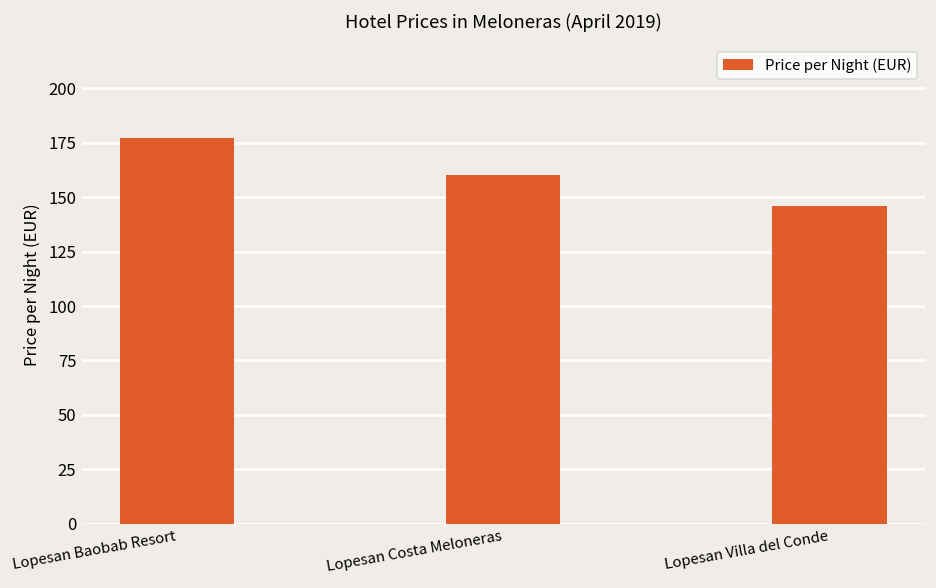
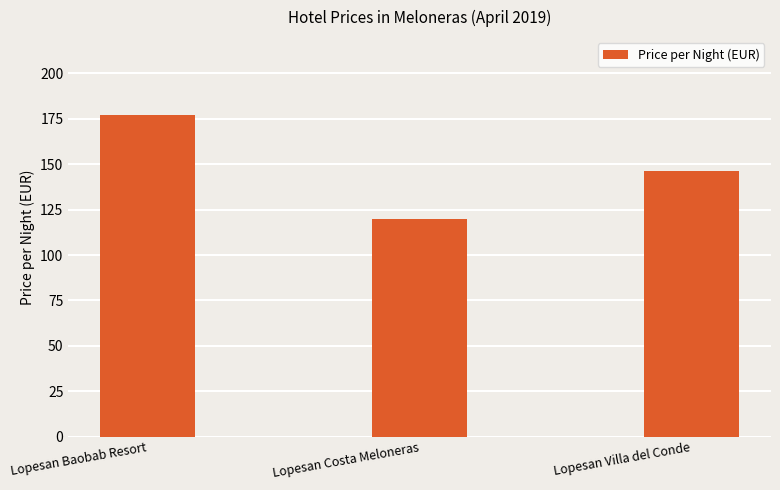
Lopesan Costa Meloneras: 160 -> 120
